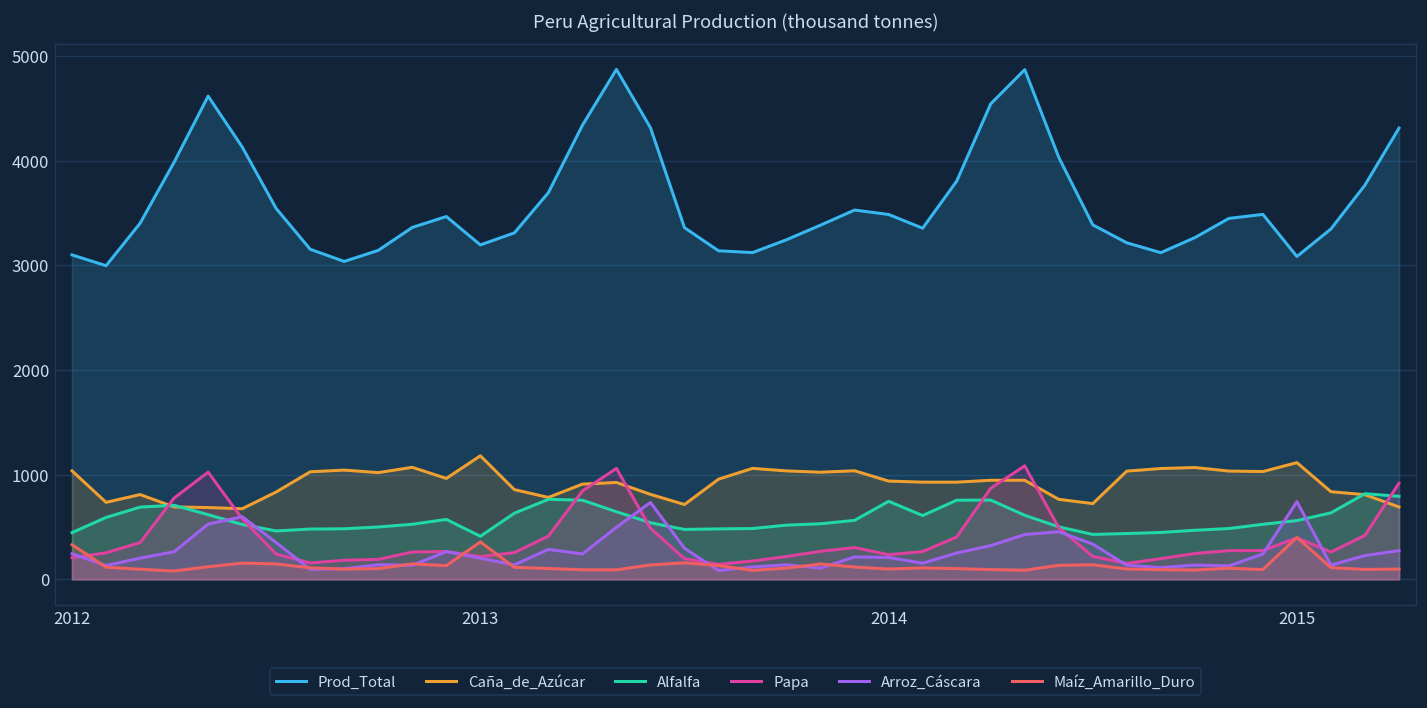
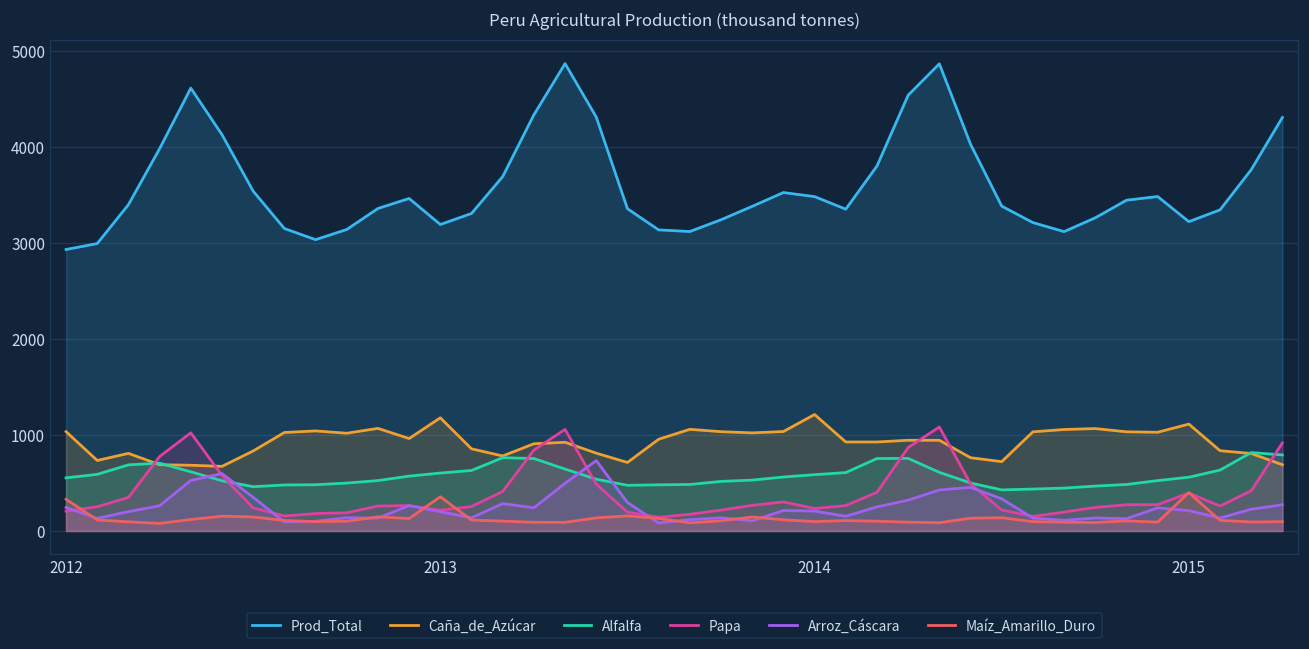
Prod_Total, 2012: 3100 -> 2900
Alfalfa, 2012: 400 -> 600
Alfalfa, 2013: 400 -> 600
Caña_de_Azúcar, 2014: 900 -> 1200
Alfalfa, 2014: 700 -> 600
Prod_Total, 2015: 3100 -> 3200
Arroz_Cáscara, 2015: 700 -> 200
